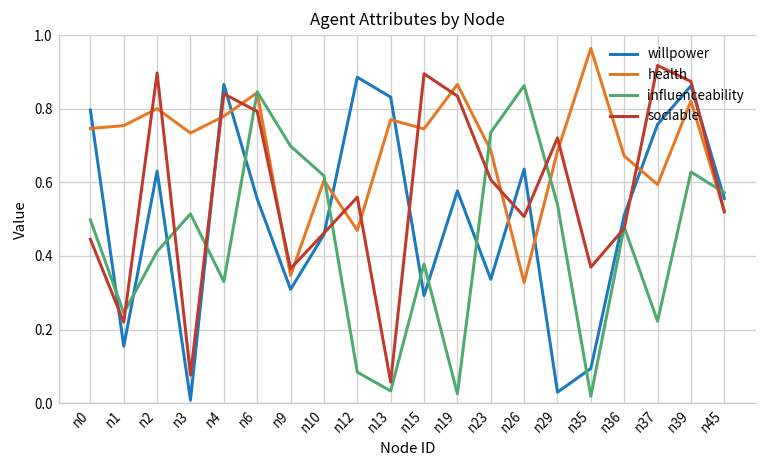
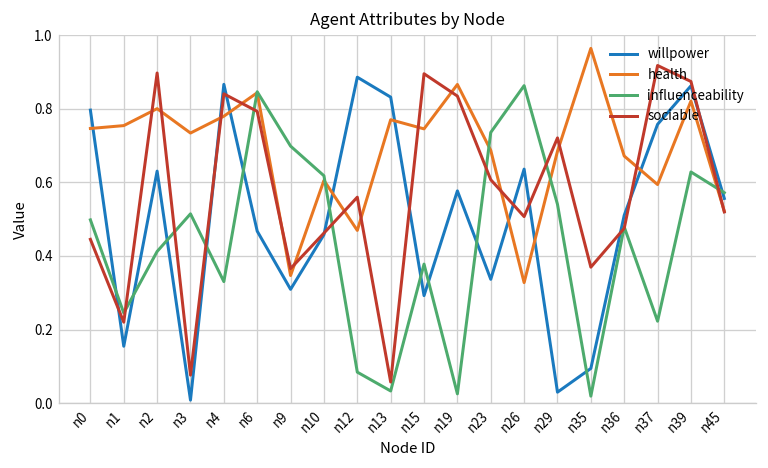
willpower, n6: 0.56 -> 0.47
